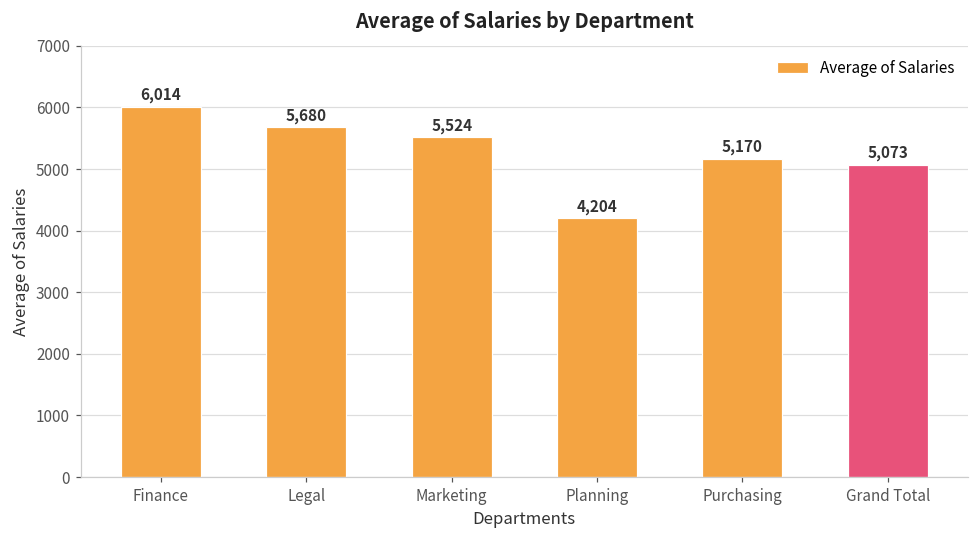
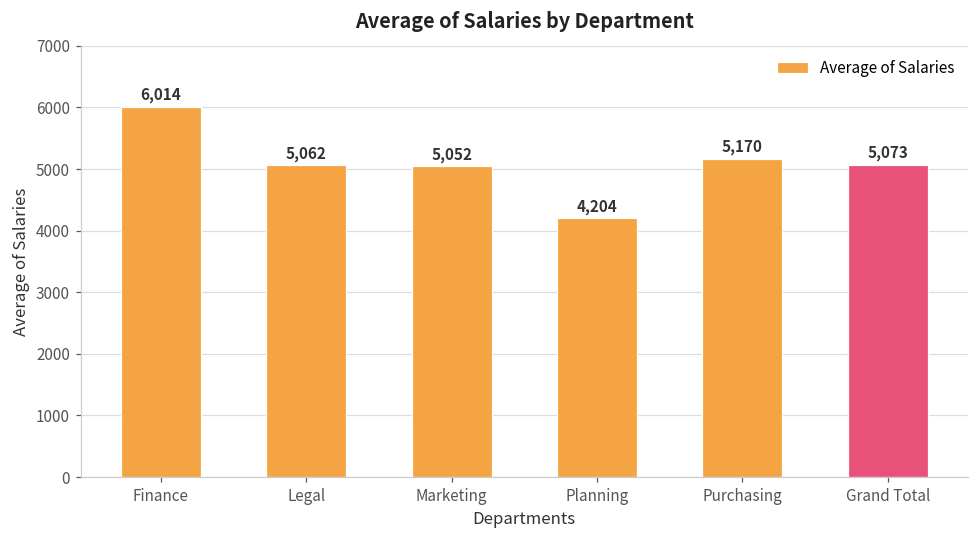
Legal: 5,680 -> 5,062
Marketing: 5,524 -> 5,052
